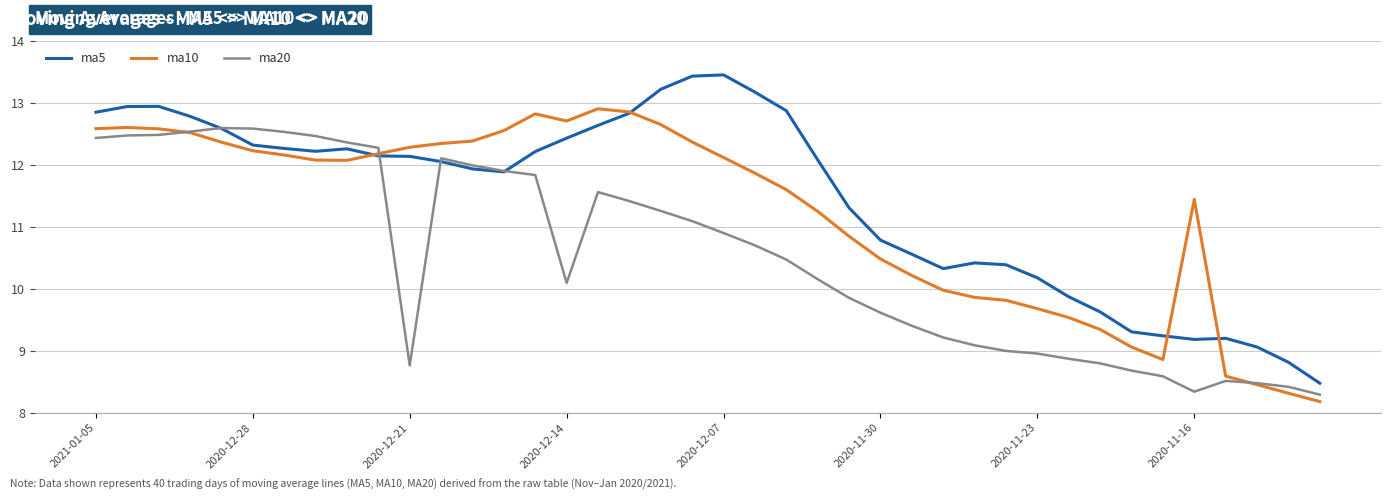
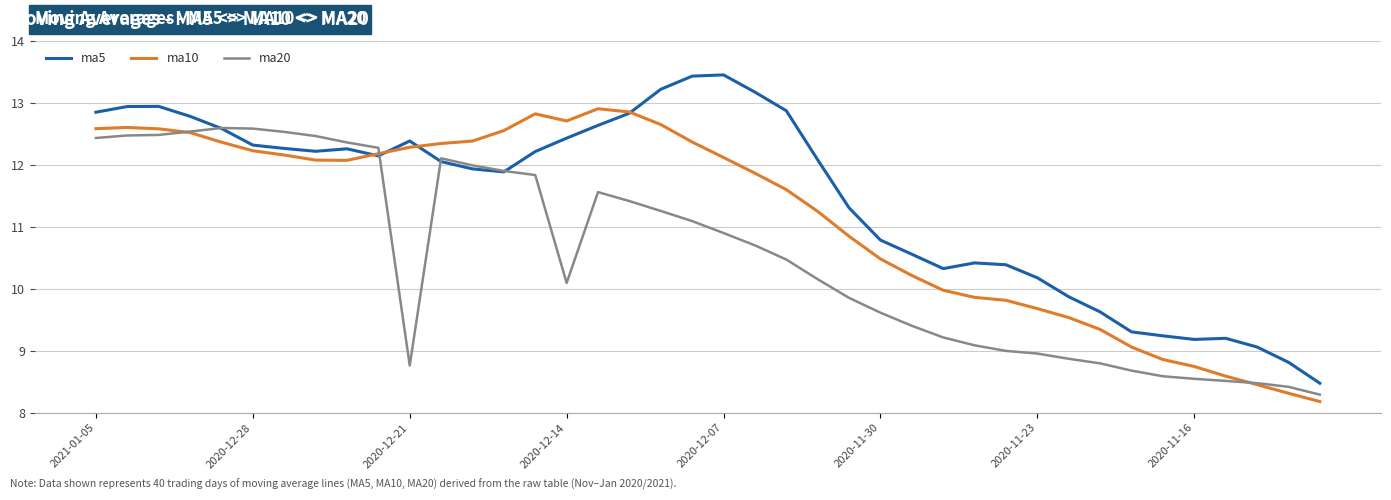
ma5, 2020-12-21: 12.1 -> 12.4
ma10, 2020-11-16: 11.4 -> 8.7
ma20, 2020-11-16: 8.3 -> 8.5
